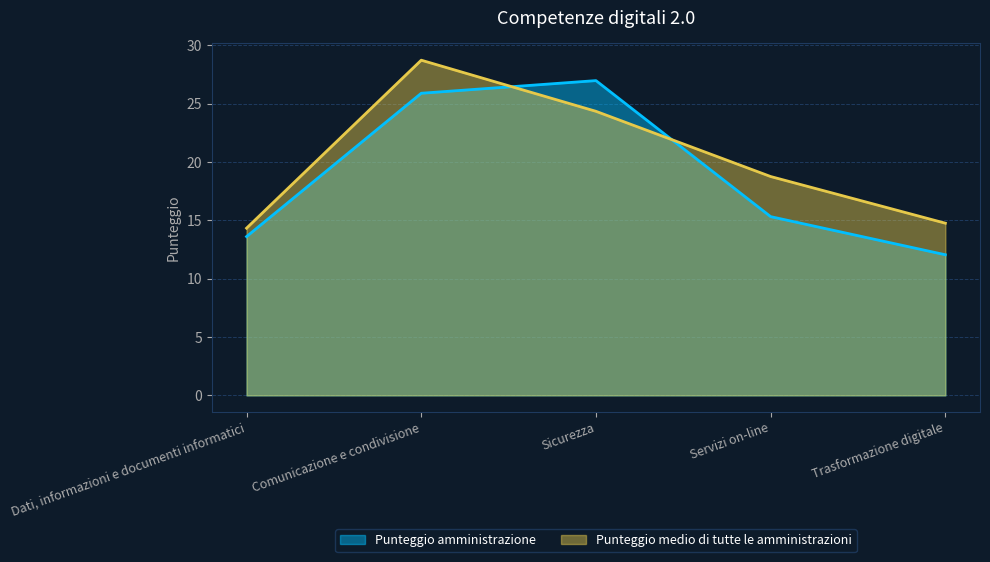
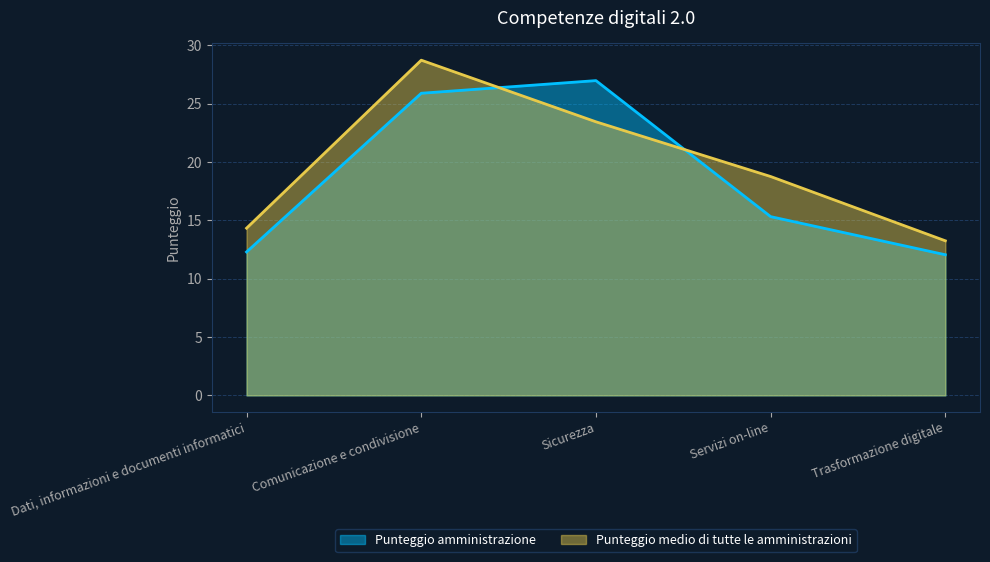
Punteggio amministrazione, Dati, informazioni e documenti informatici: 13.6 -> 12.3
Punteggio medio di tutte le amministrazioni, Sicurezza: 24.4 -> 23.5
Punteggio medio di tutte le amministrazioni, Trasformazione digitale: 14.8 -> 13.3
